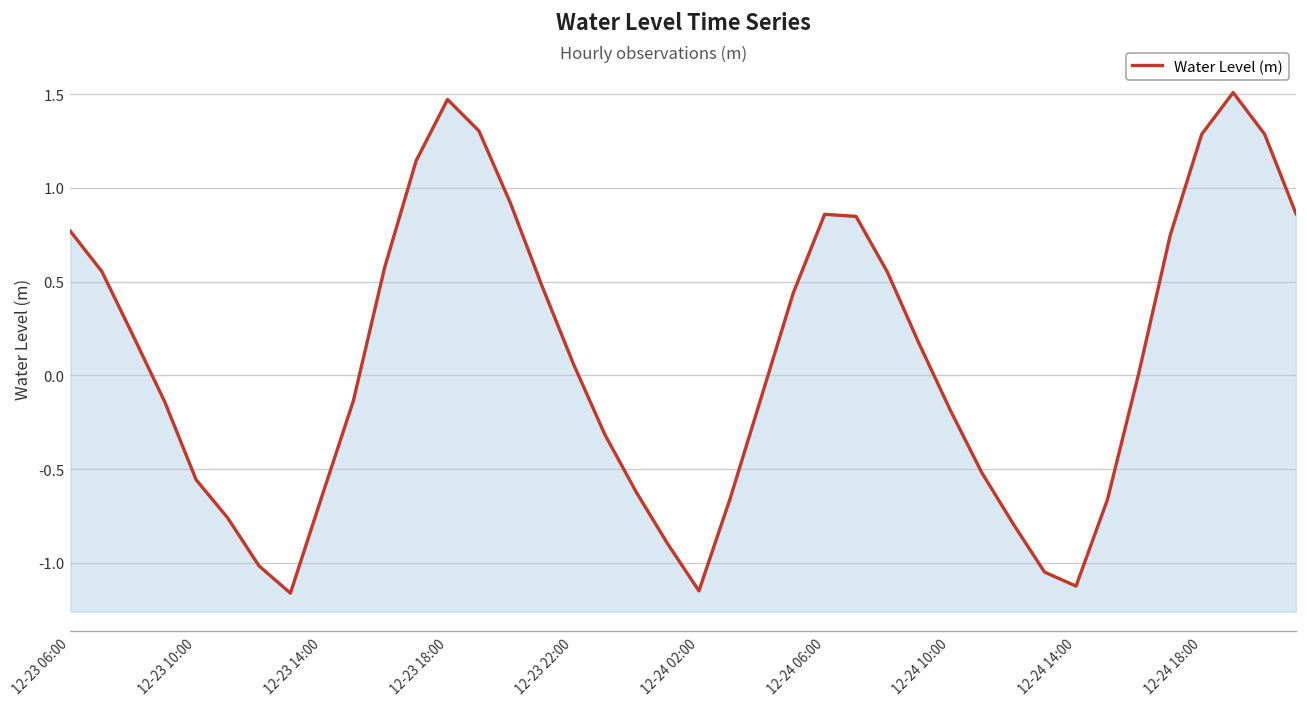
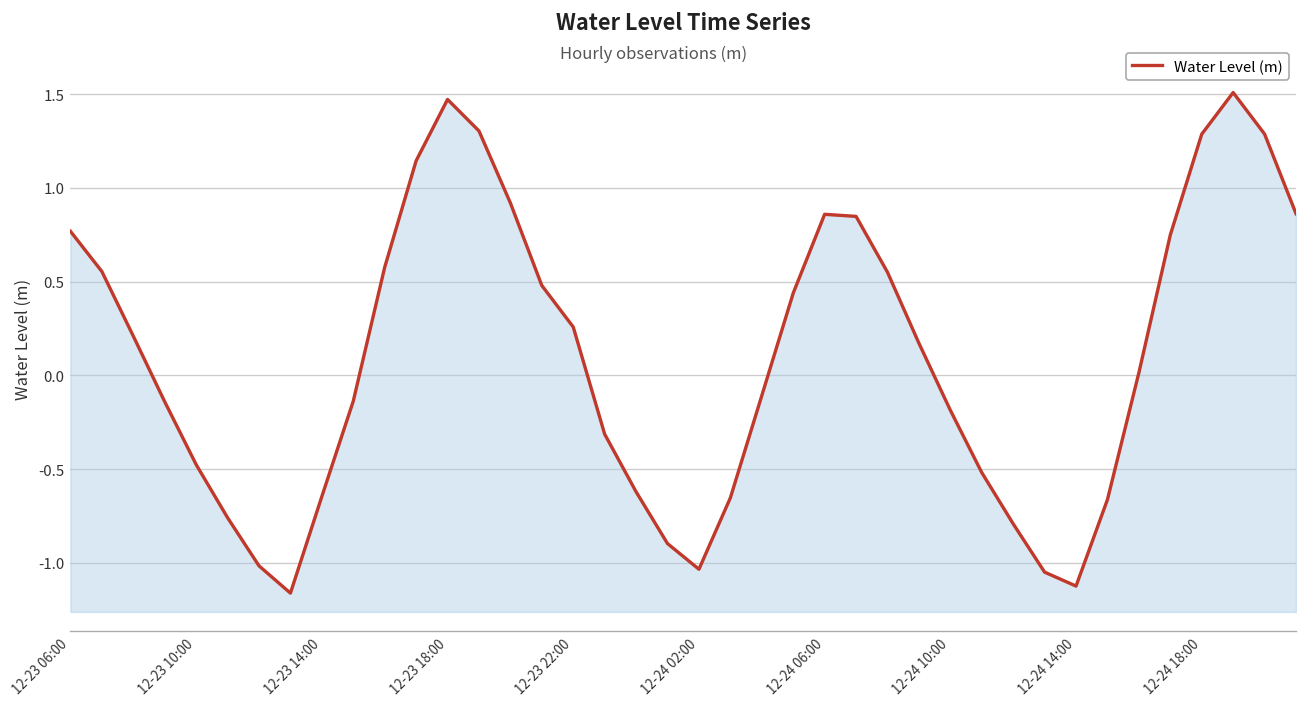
12-23 10:00: -0.56 -> -0.48
12-23 22:00: 0.06 -> 0.26
12-24 02:00: -1.15 -> -1.03
